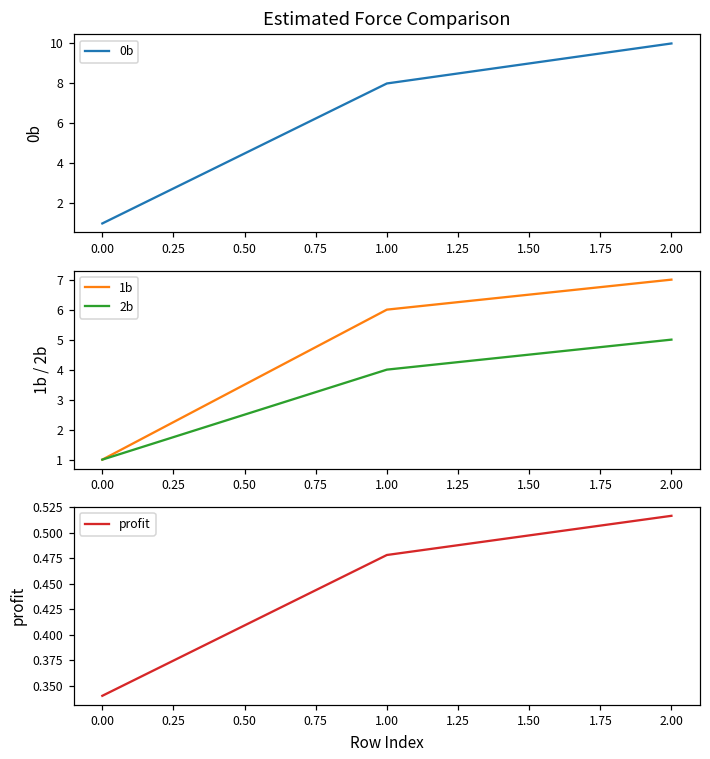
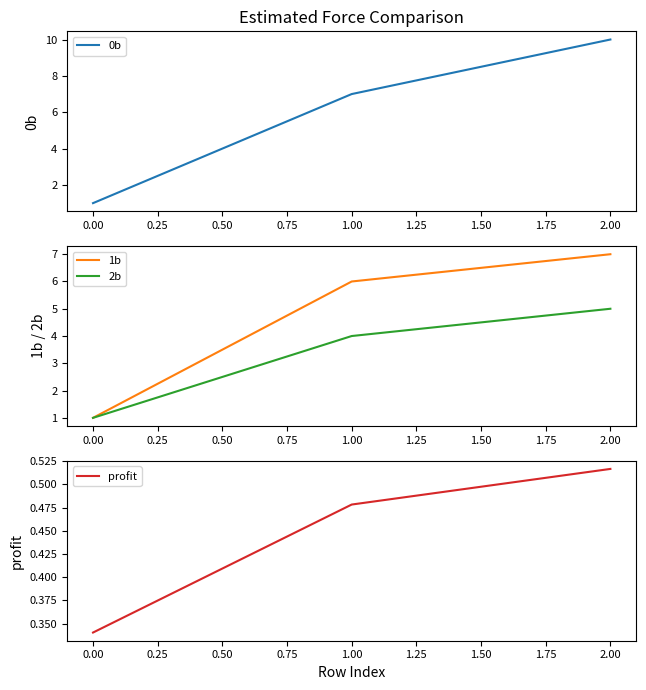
Estimated Force Comparison, 1.00: 8 -> 7
